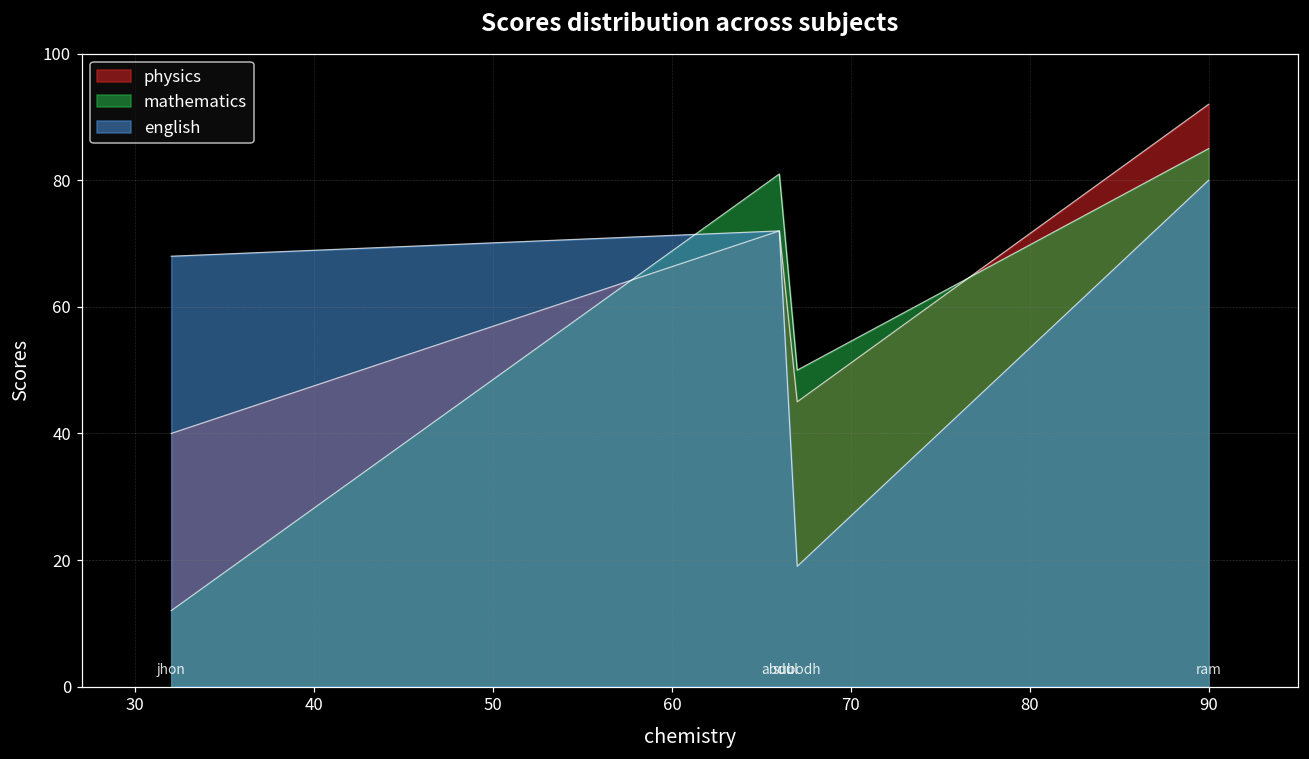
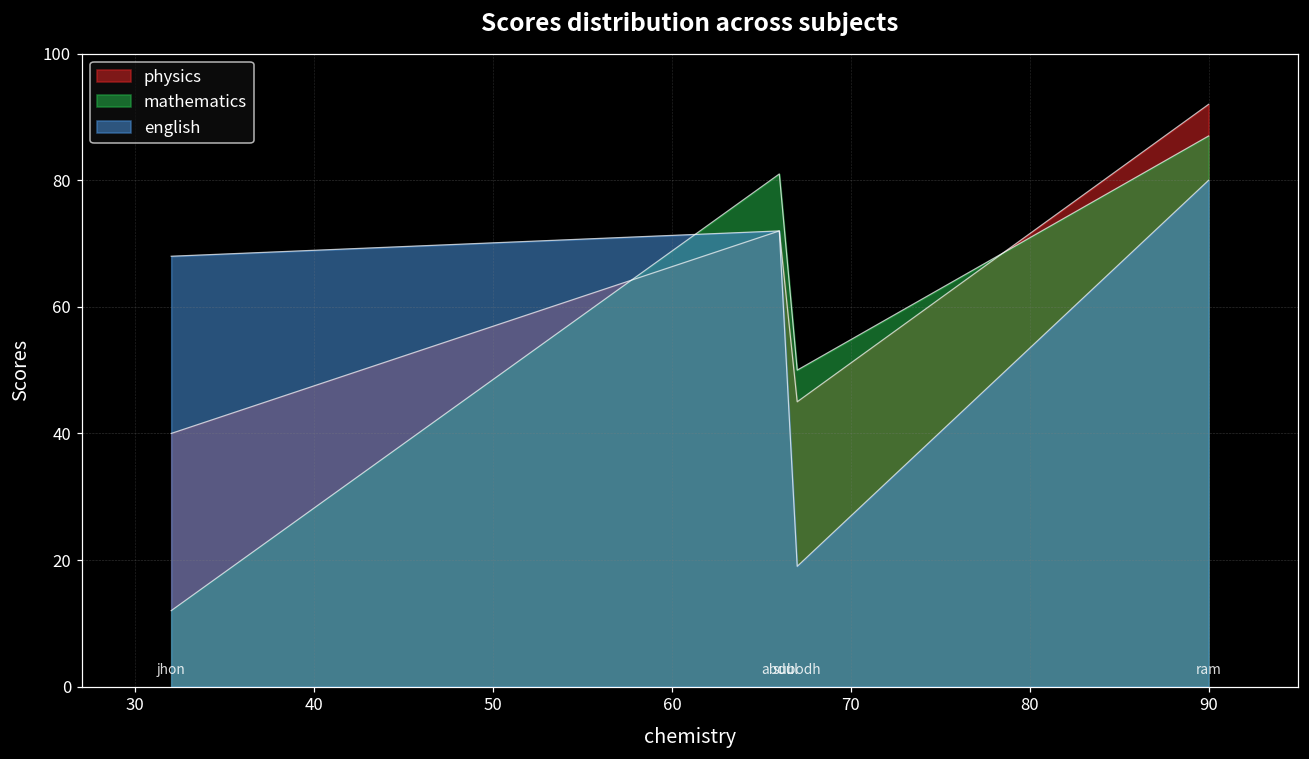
mathematics, 90: 85 -> 87
